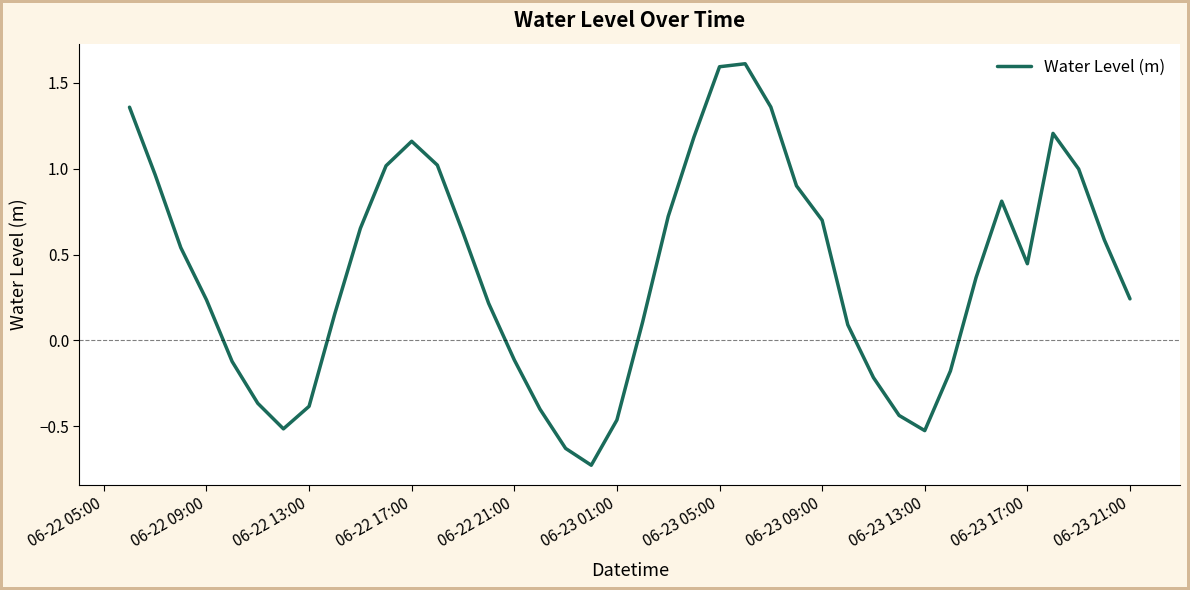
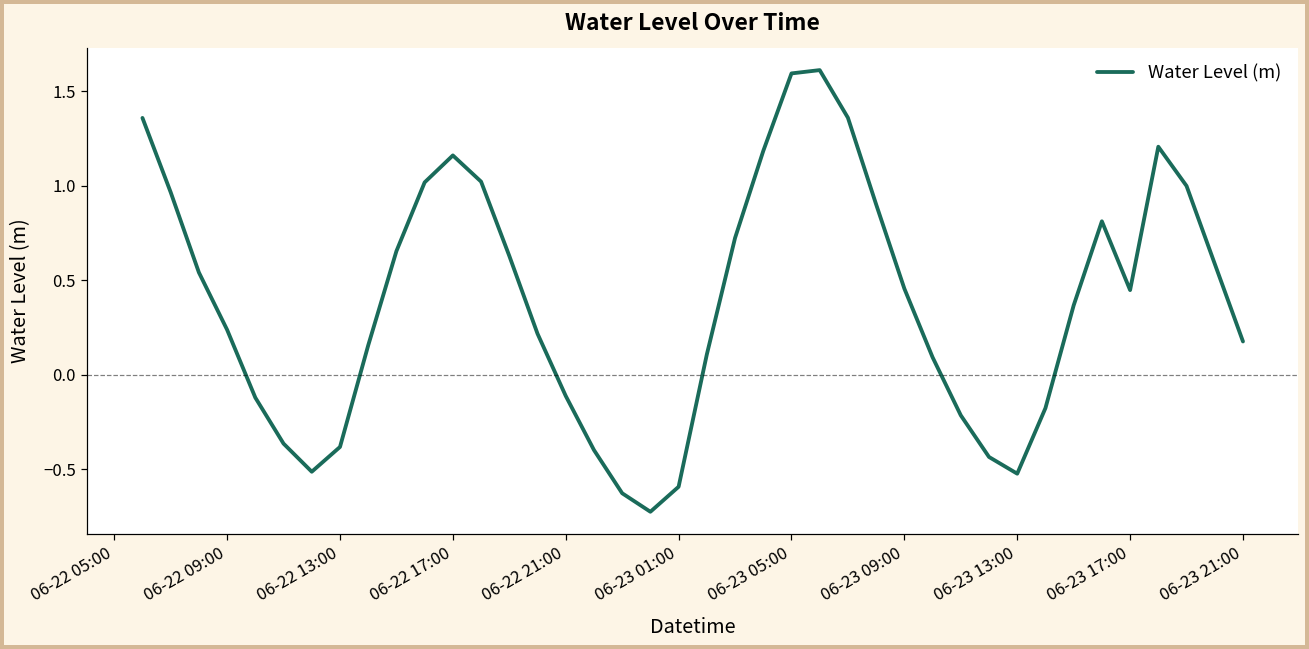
06-23 01:00: -0.46 -> -0.59
06-23 09:00: 0.70 -> 0.45
06-23 21:00: 0.24 -> 0.17
